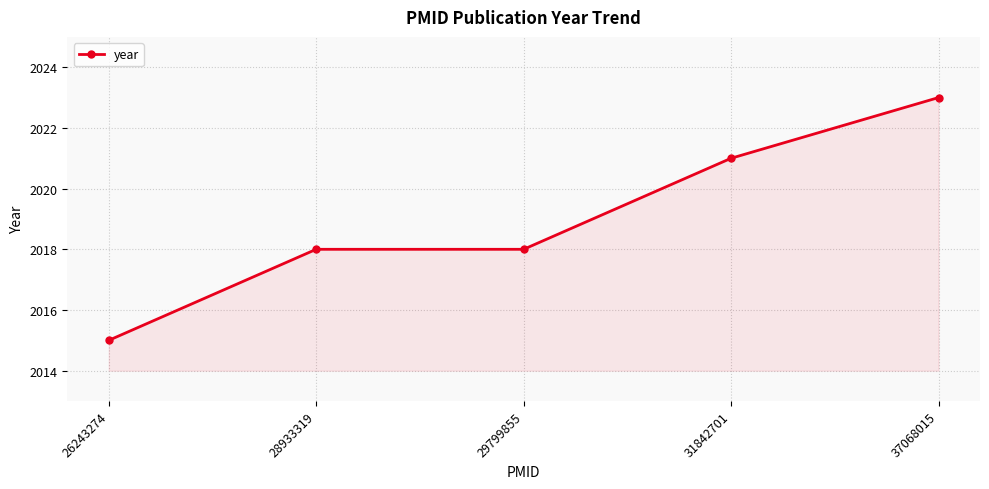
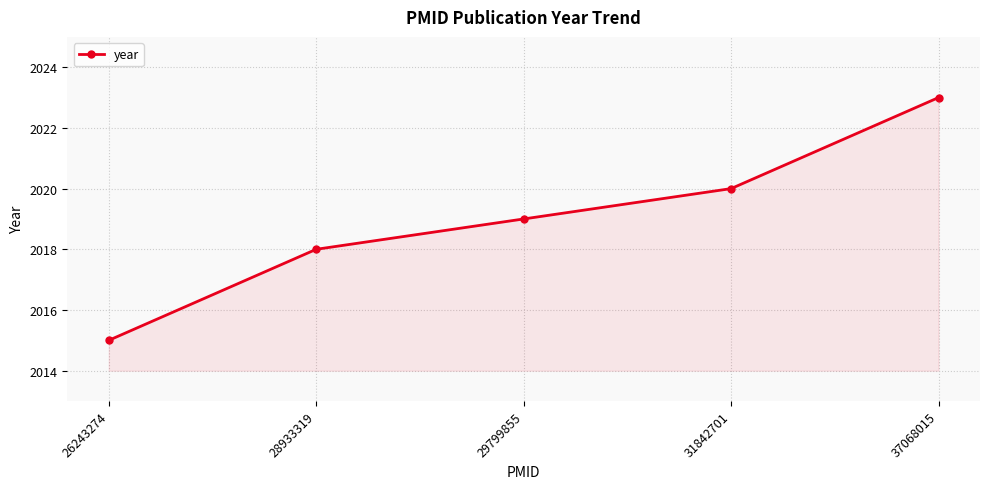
29799855: 2018 -> 2019
31842701: 2021 -> 2020
